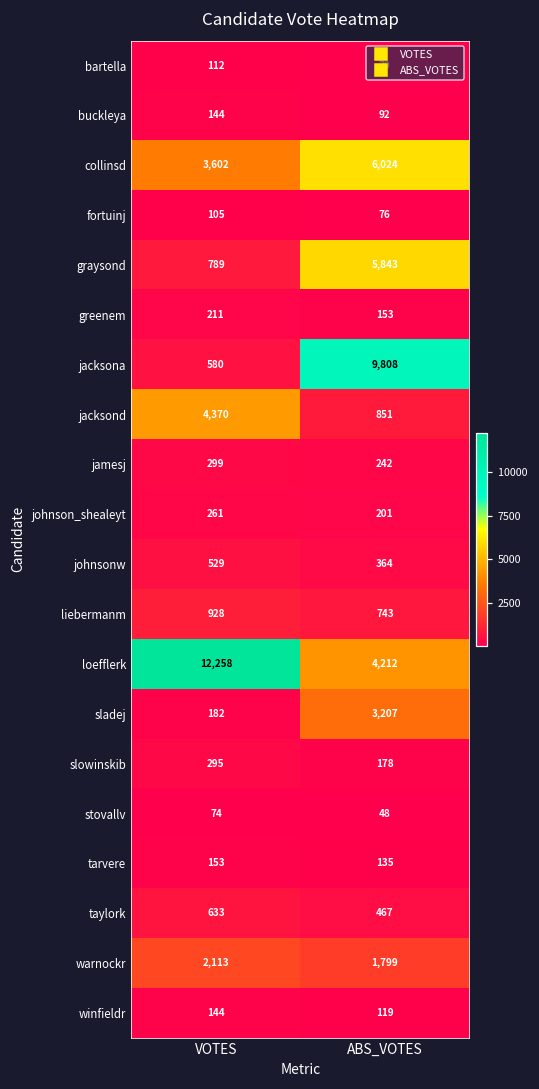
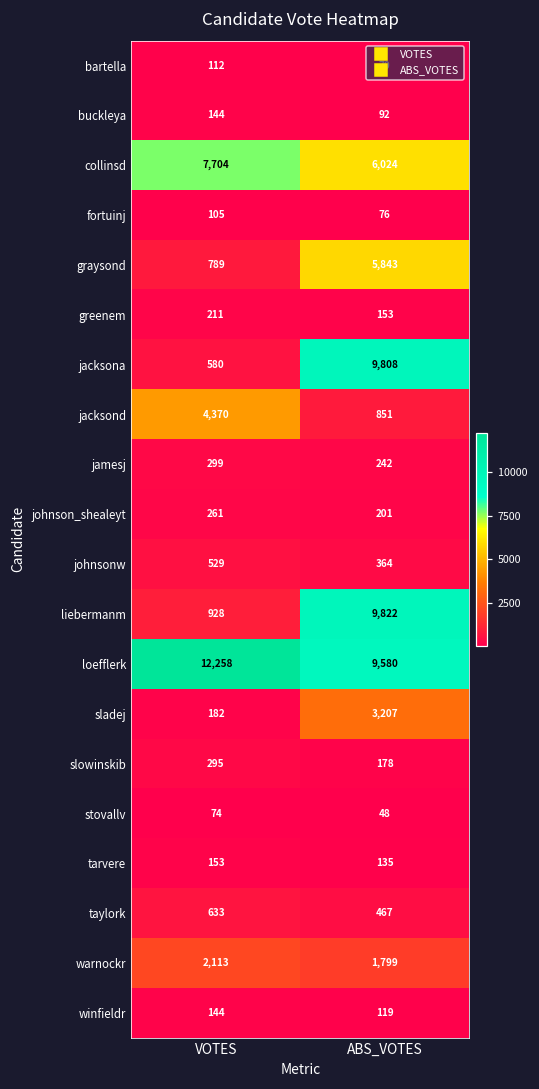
collinsd, VOTES: 3,602 -> 7,704
liebermanm, ABS_VOTES: 743 -> 9,822
loefflerk, ABS_VOTES: 4,212 -> 9,580
